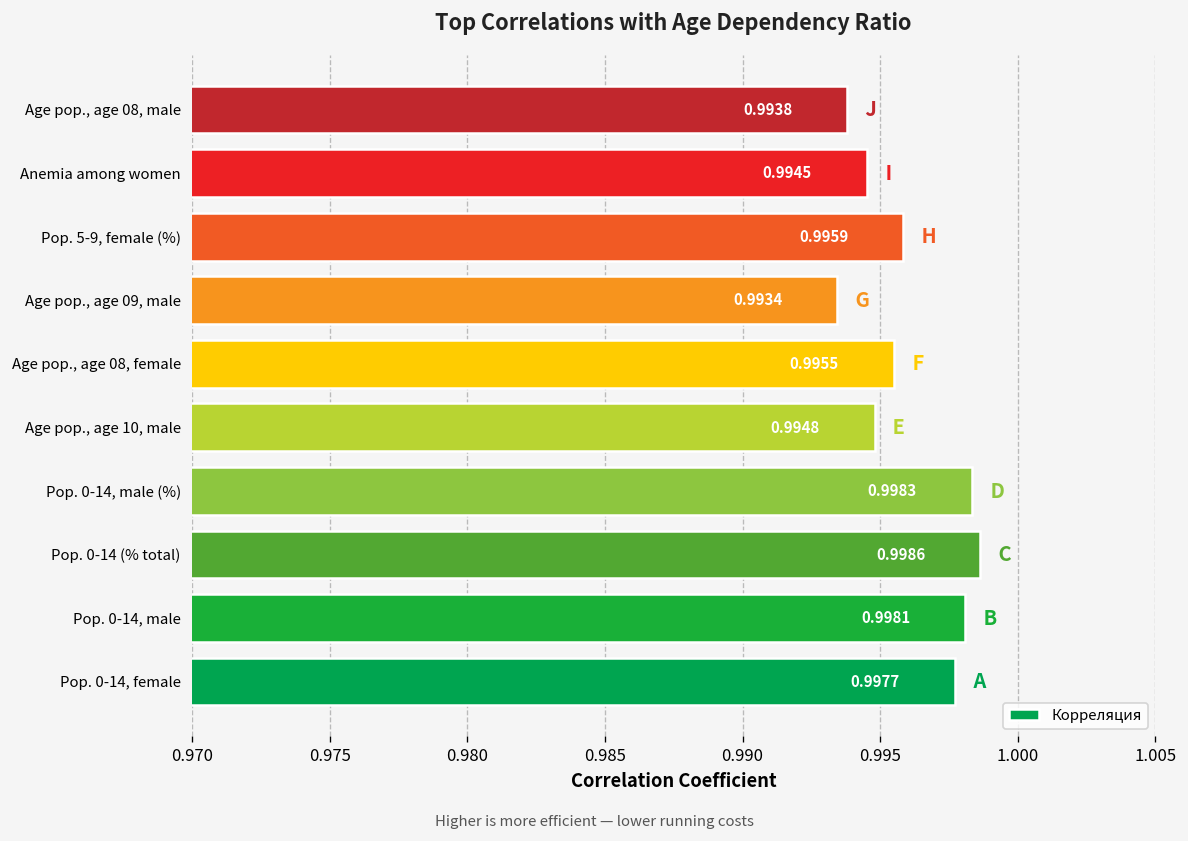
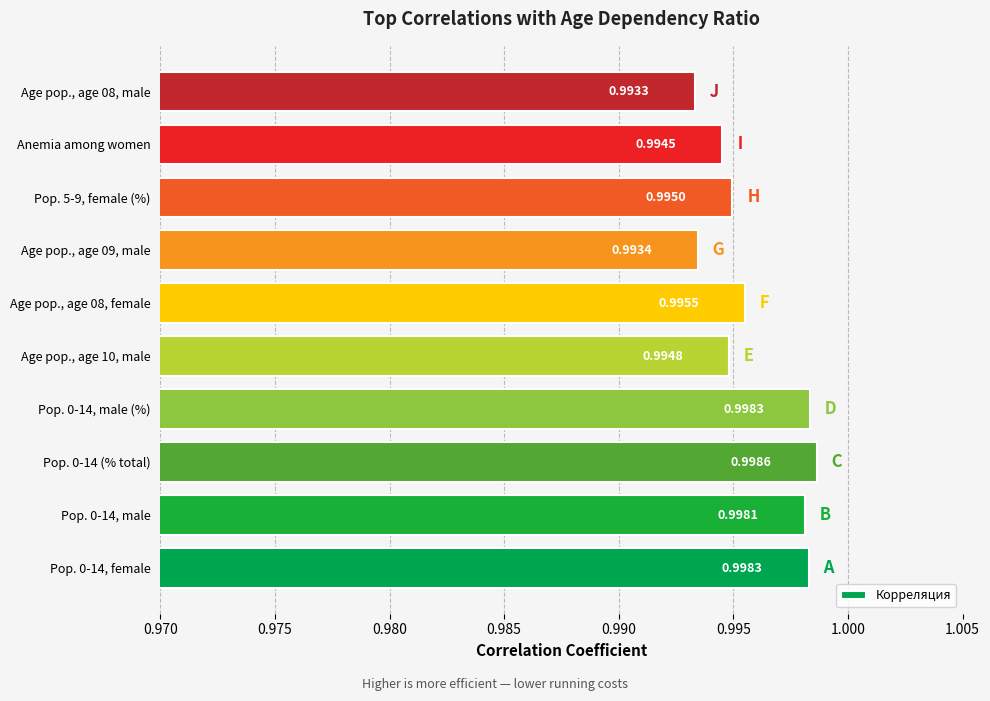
Age pop., age 08, male: 0.9938 -> 0.9933
Pop. 5-9, female (%): 0.9959 -> 0.9950
Pop. 0-14, female: 0.9977 -> 0.9983
